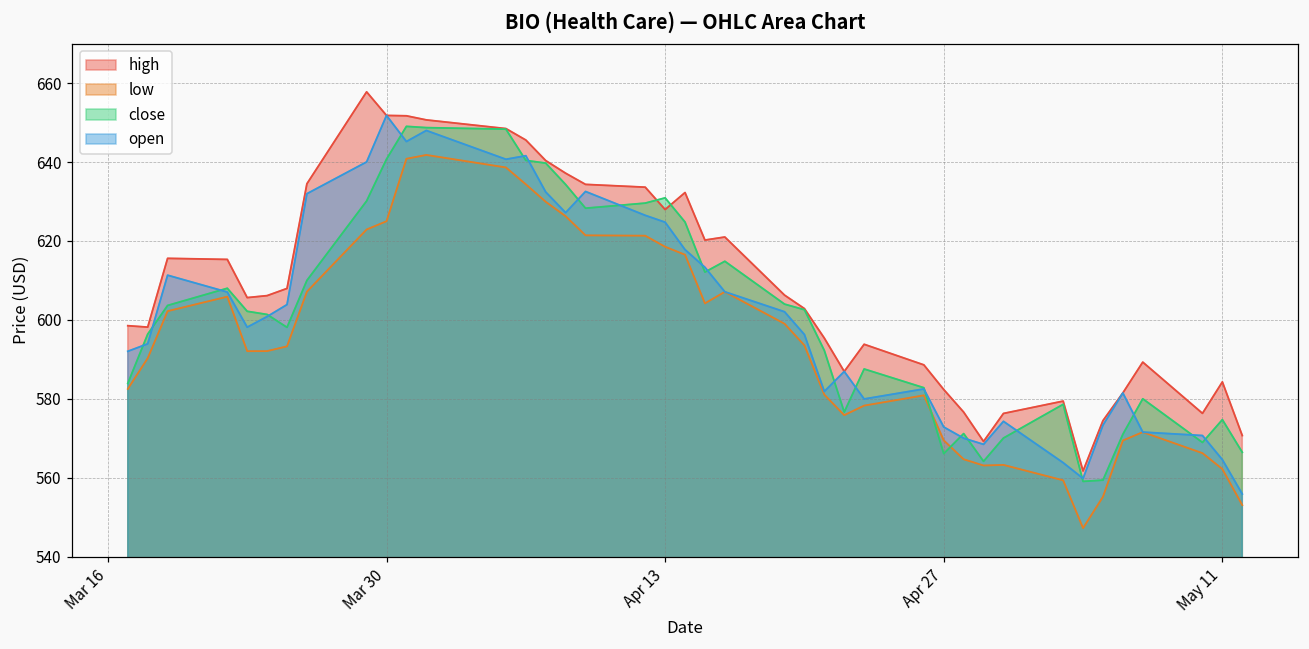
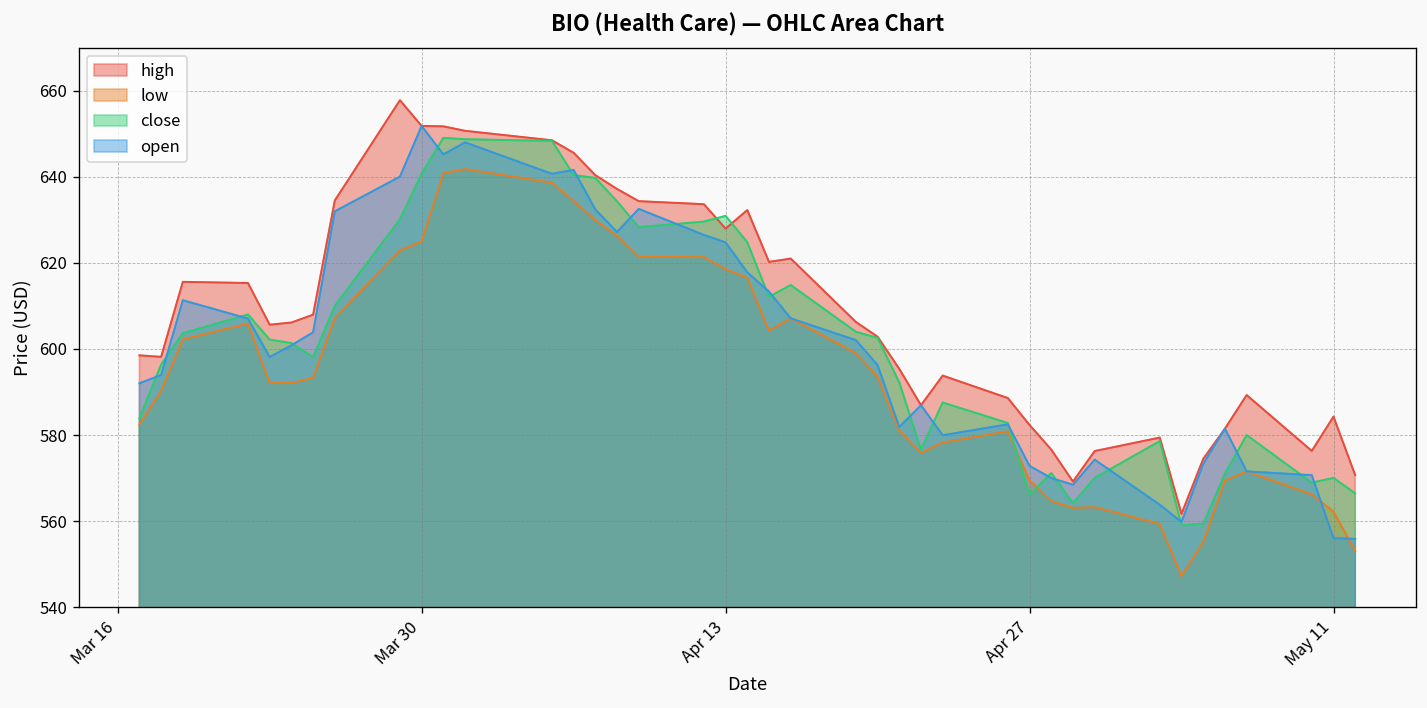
close, May 11: 575 -> 570
open, May 11: 565 -> 556
